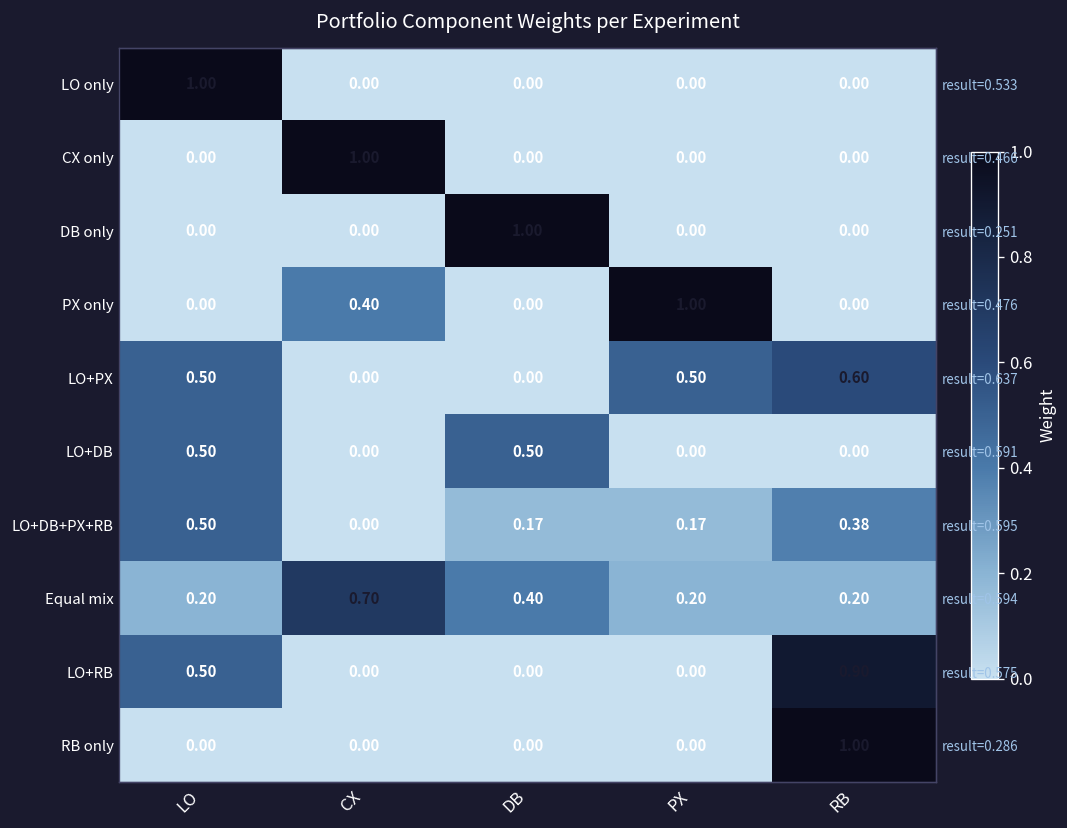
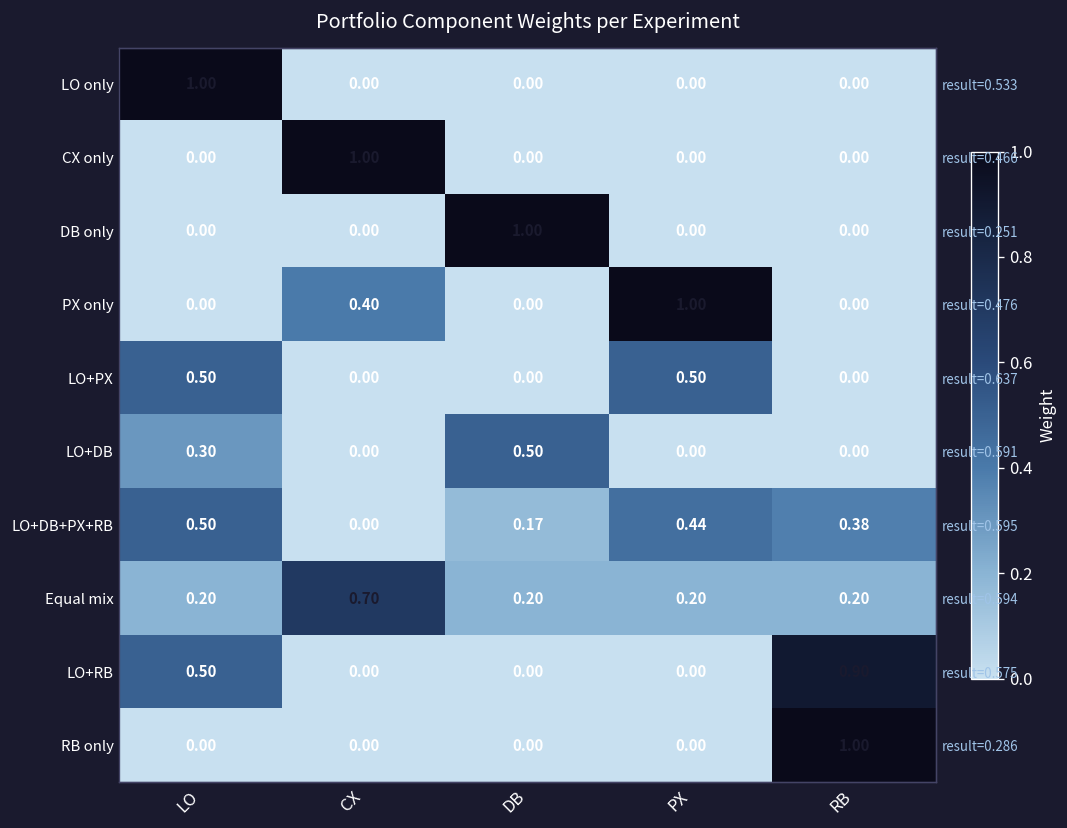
LO+PX, RB: 0.60 -> 0.00
LO+DB, LO: 0.50 -> 0.30
LO+DB+PX+RB, PX: 0.17 -> 0.44
Equal mix, DB: 0.40 -> 0.20
